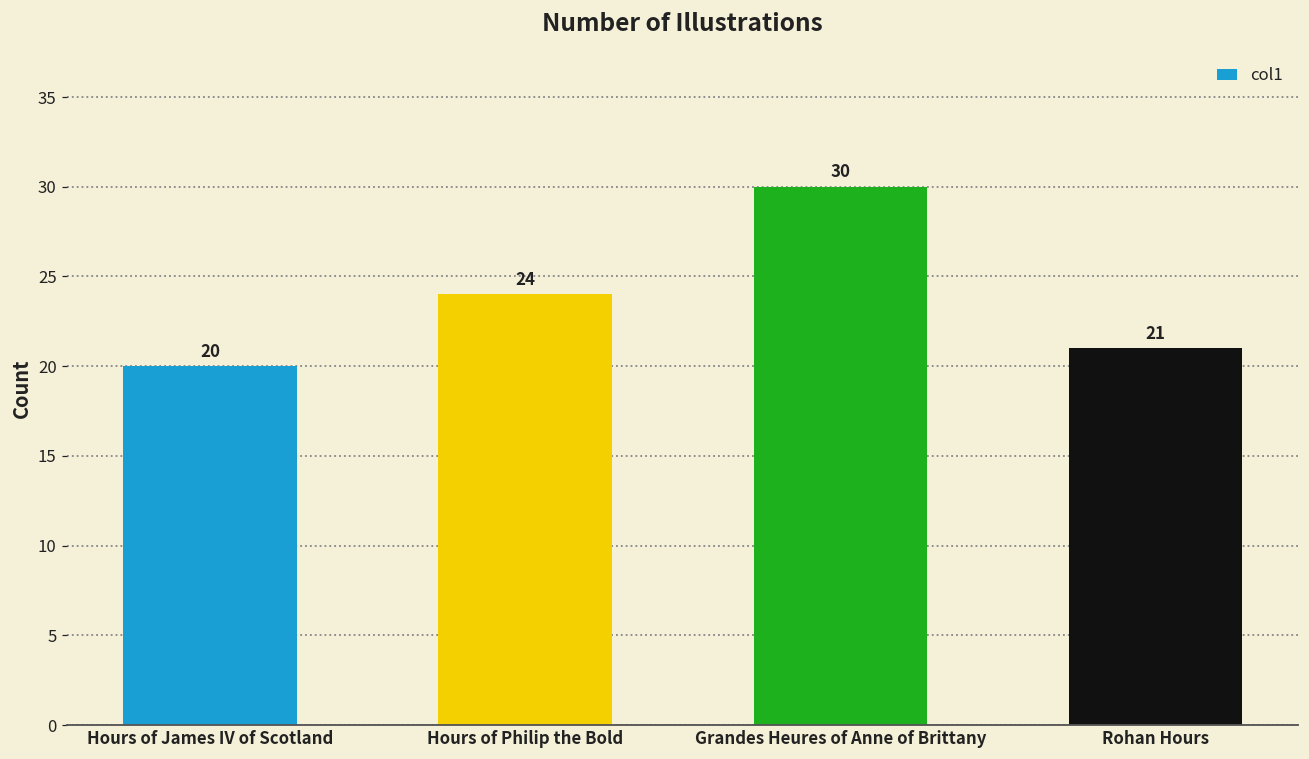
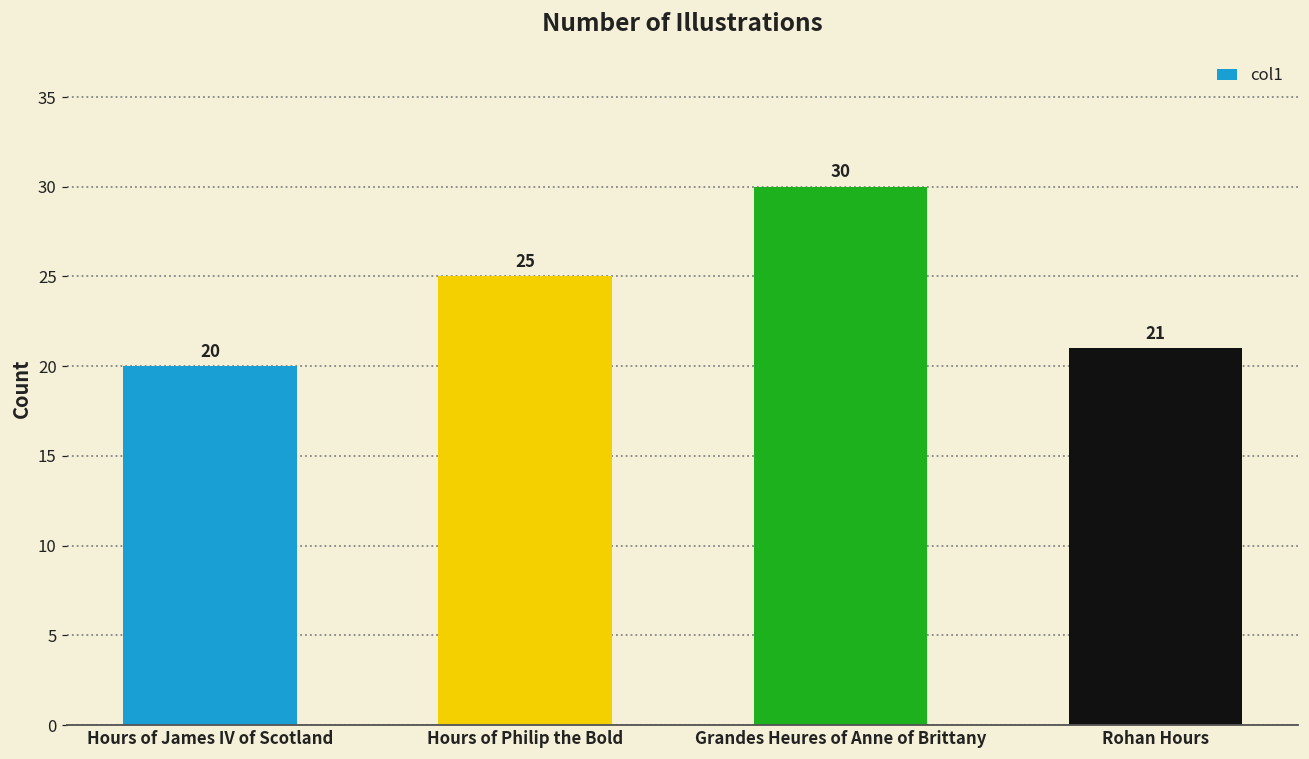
Hours of Philip the Bold: 24 -> 25
